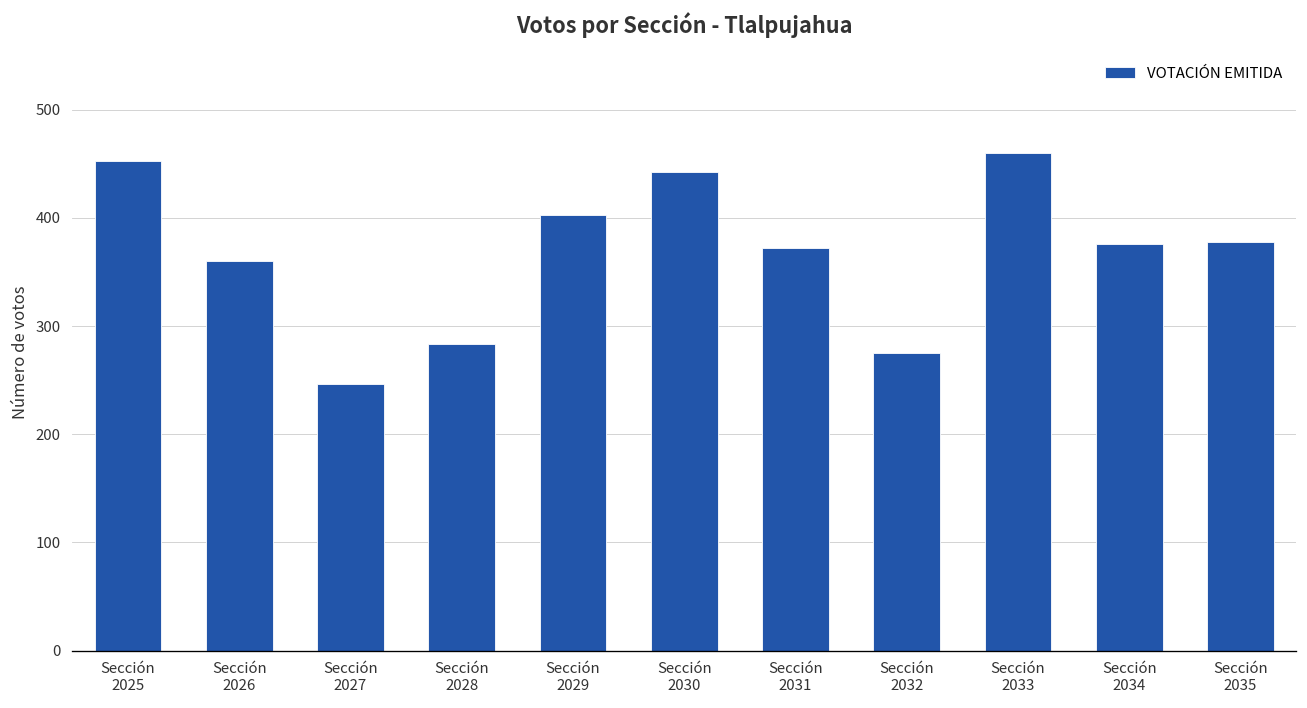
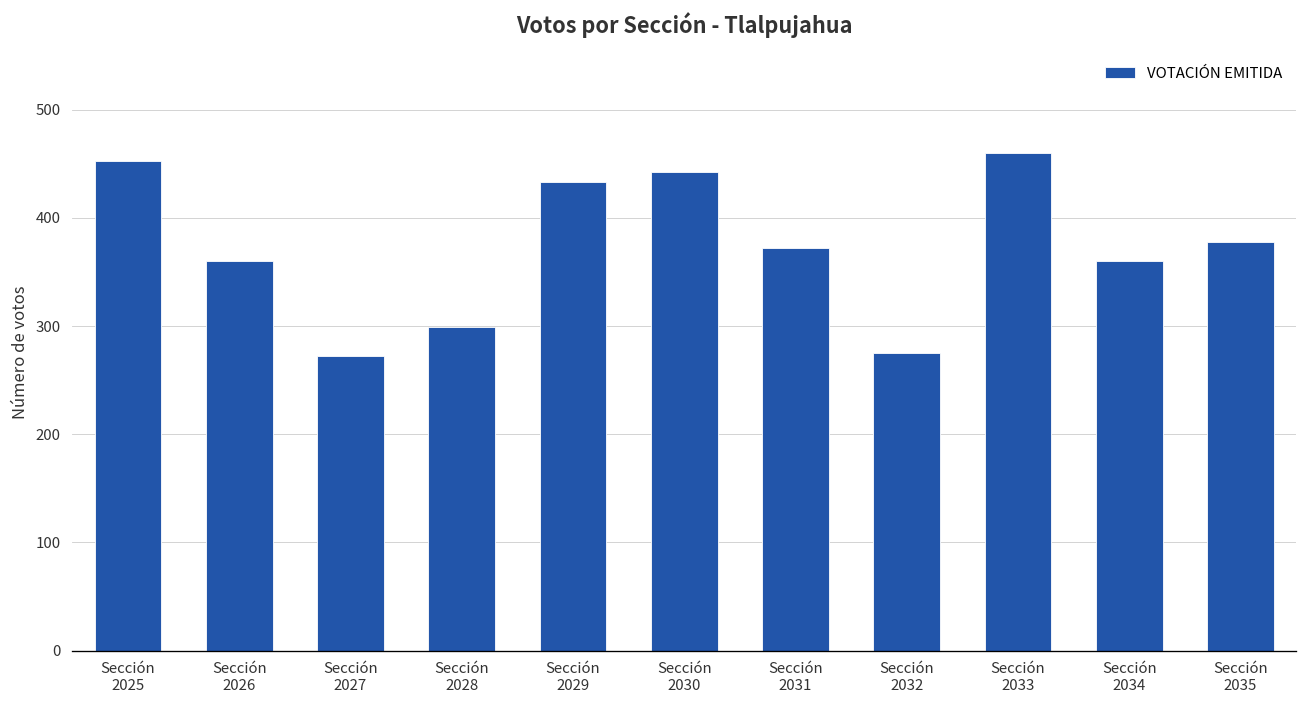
Sección 2027: 250 -> 270
Sección 2028: 280 -> 300
Sección 2029: 400 -> 430
Sección 2034: 380 -> 360
